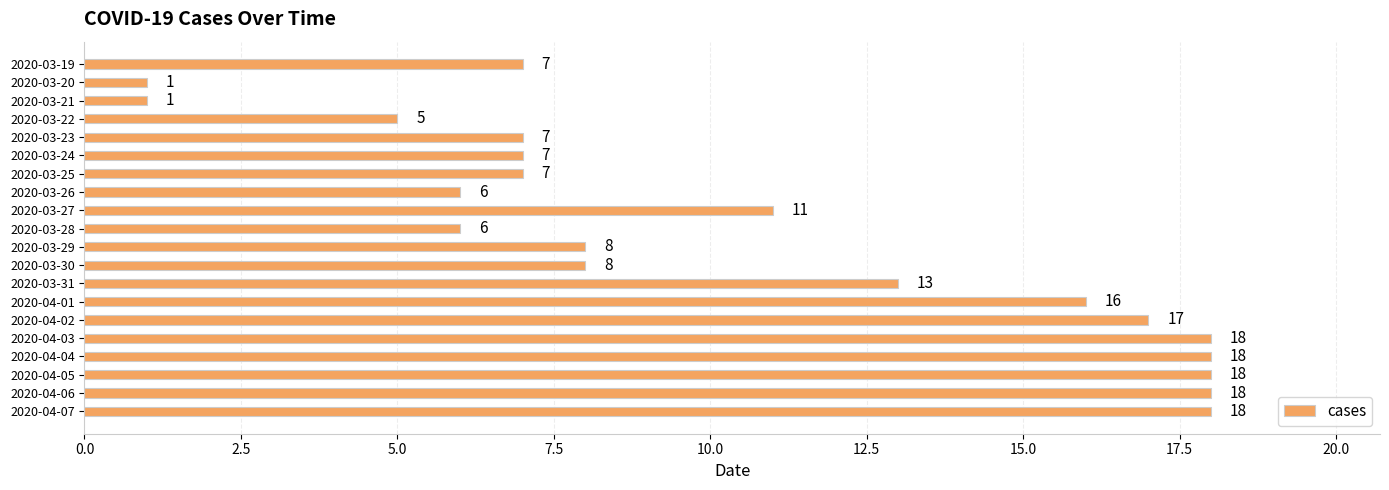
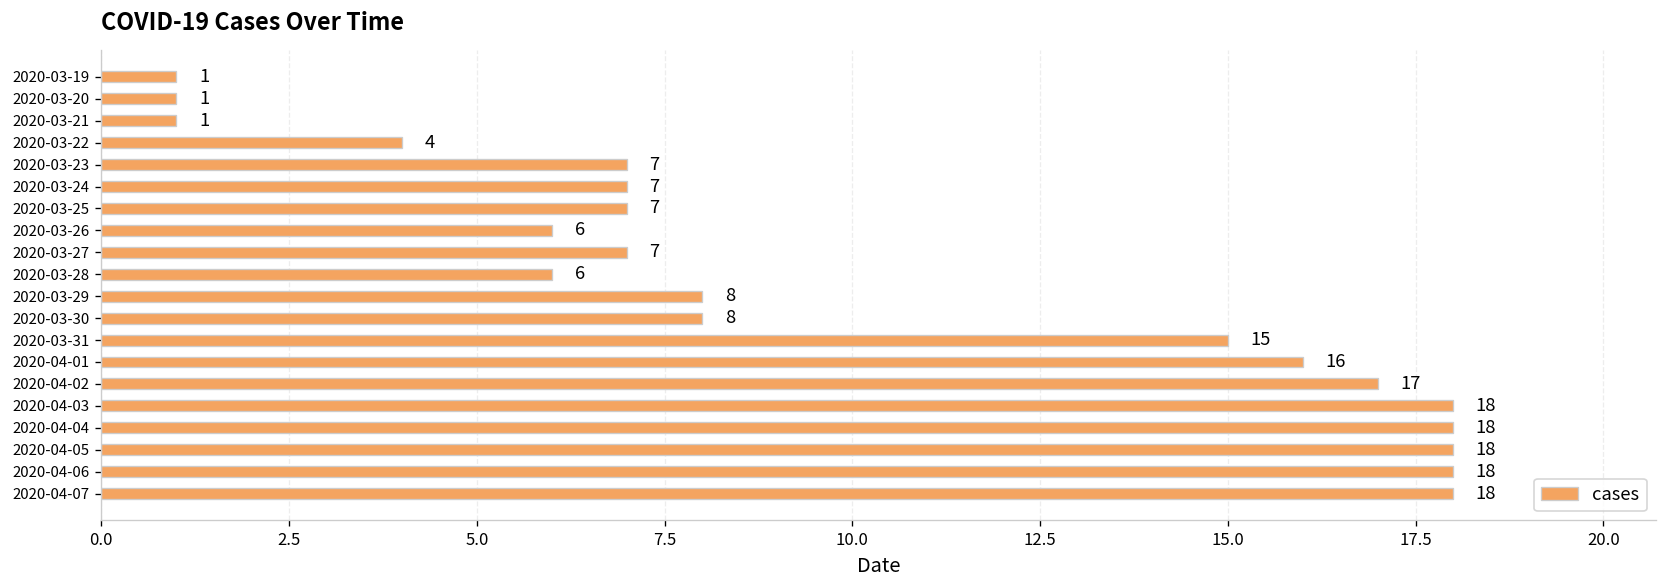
2020-03-19: 7 -> 1
2020-03-22: 5 -> 4
2020-03-27: 11 -> 7
2020-03-31: 13 -> 15
